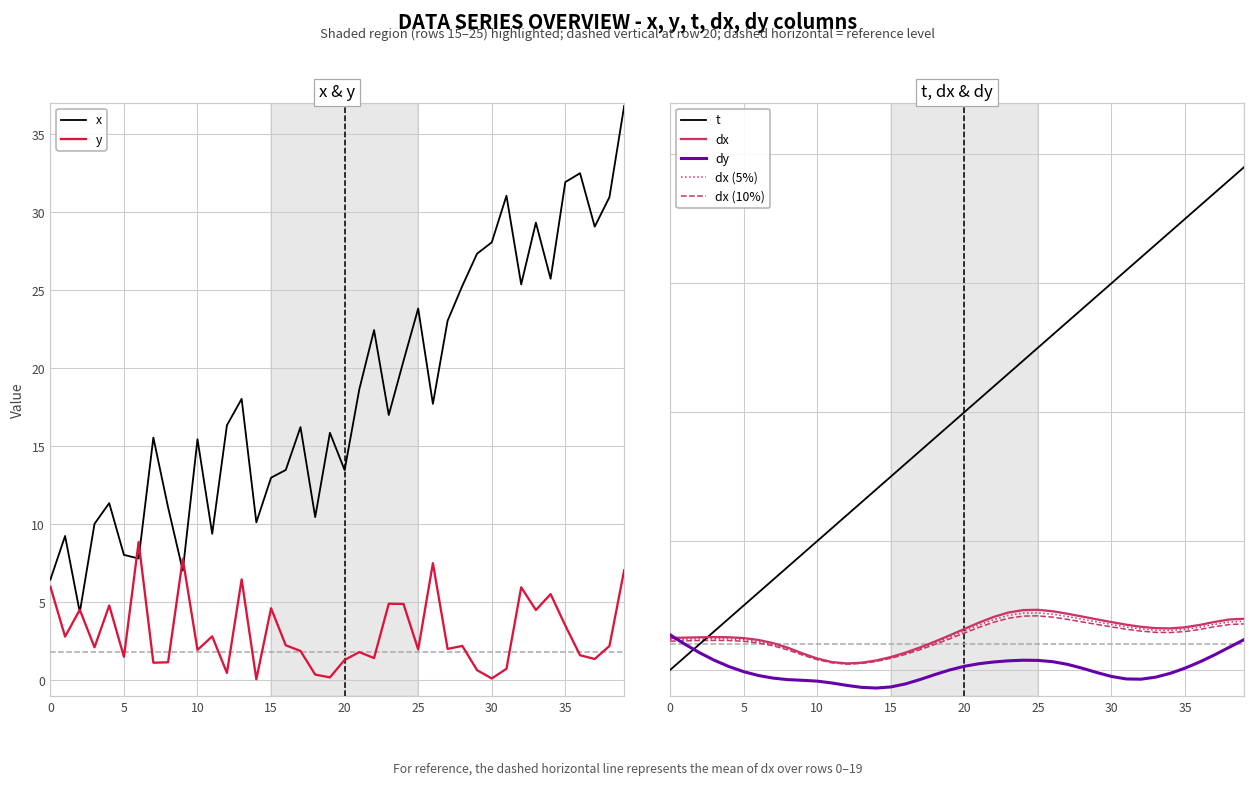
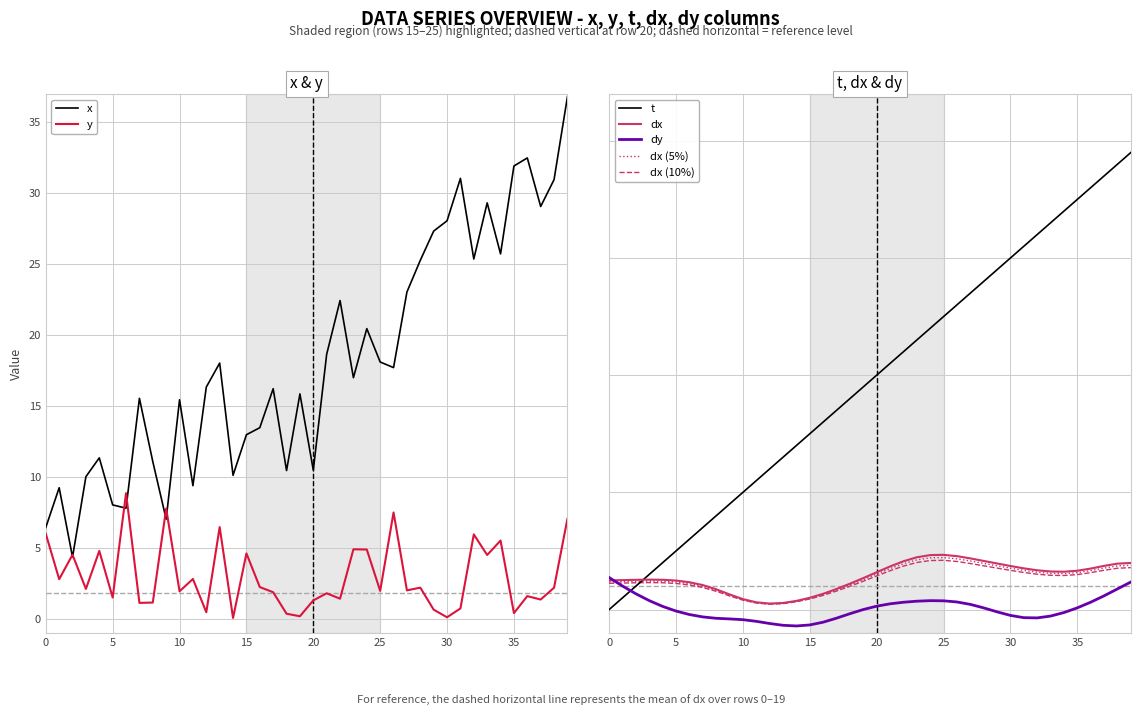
x & y, x, 20: 13.5 -> 10.5
x & y, x, 25: 23.8 -> 18.1
x & y, y, 35: 3.5 -> 0.4
